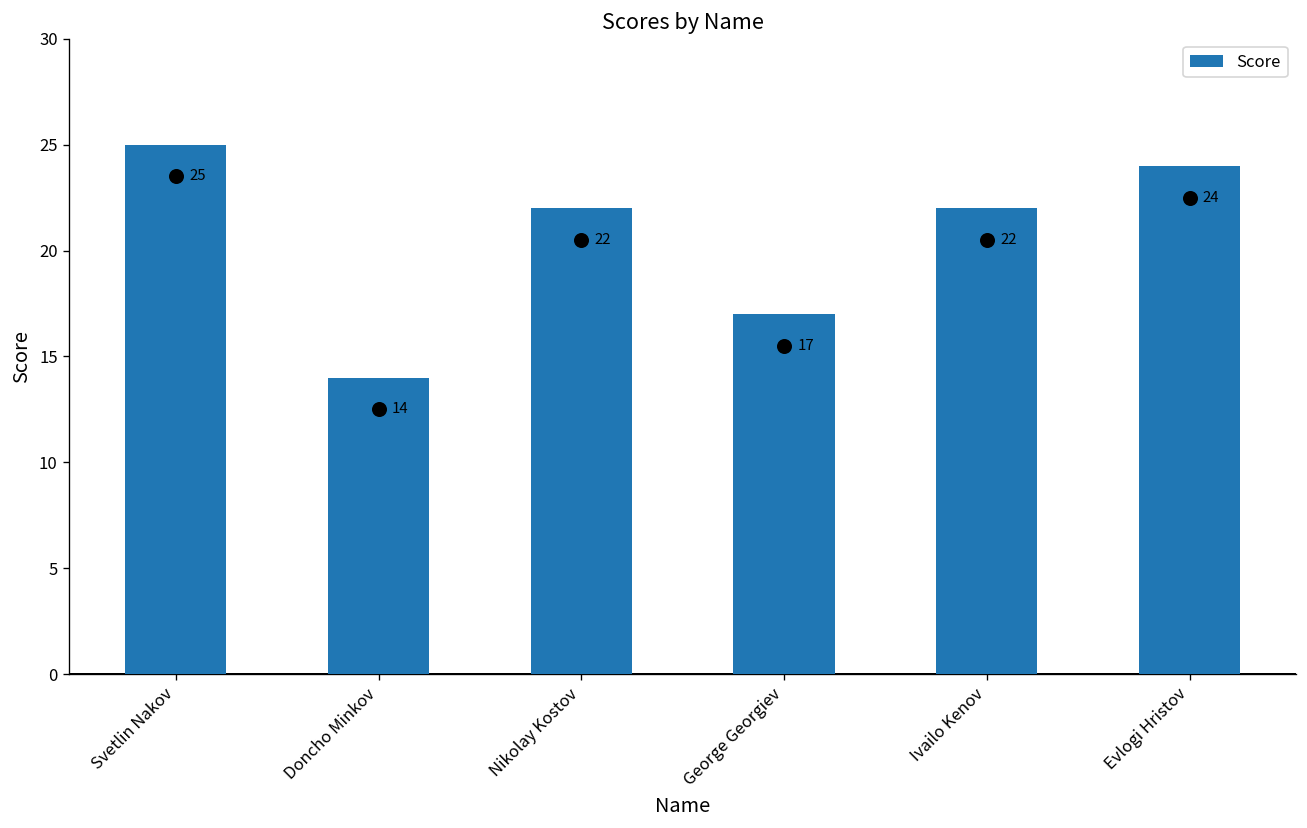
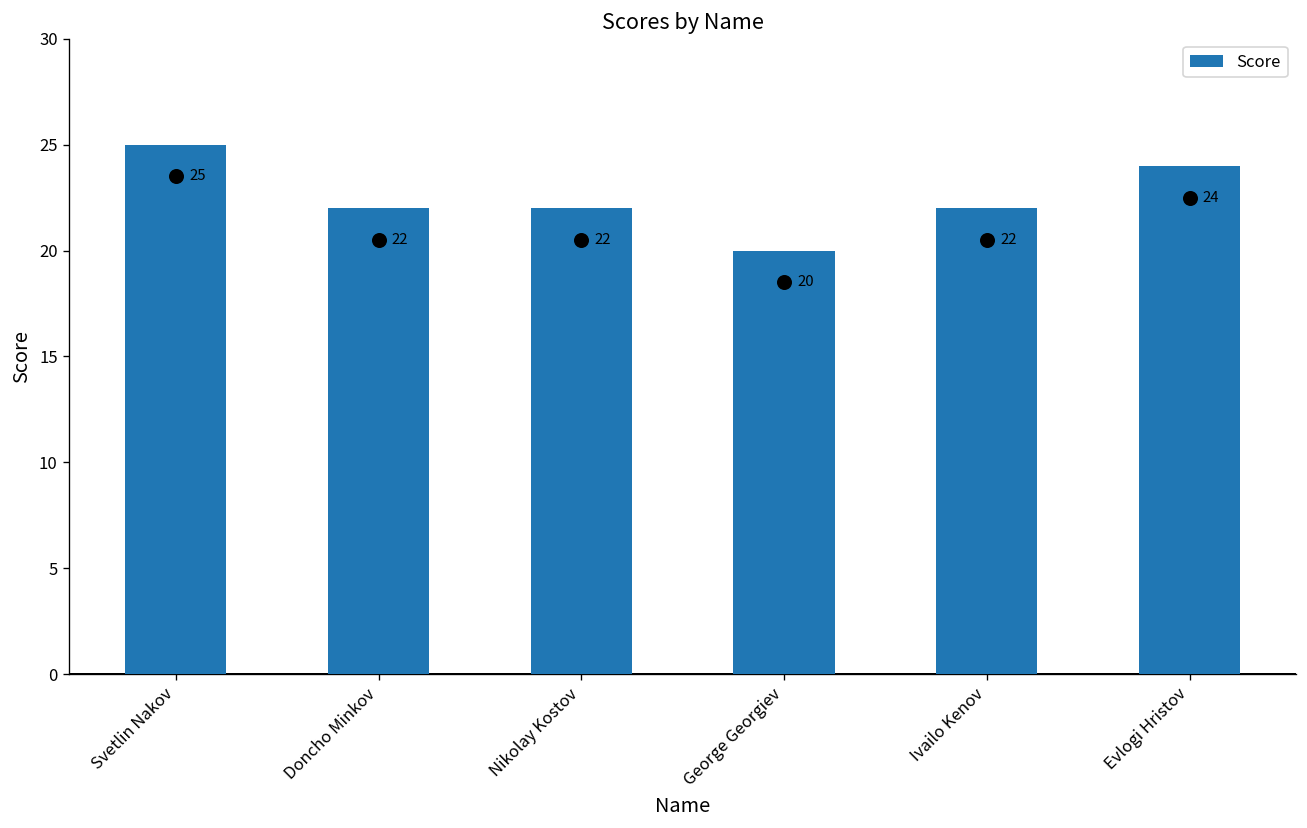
Score, Doncho Minkov: 14 -> 22
Score, George Georgiev: 17 -> 20
